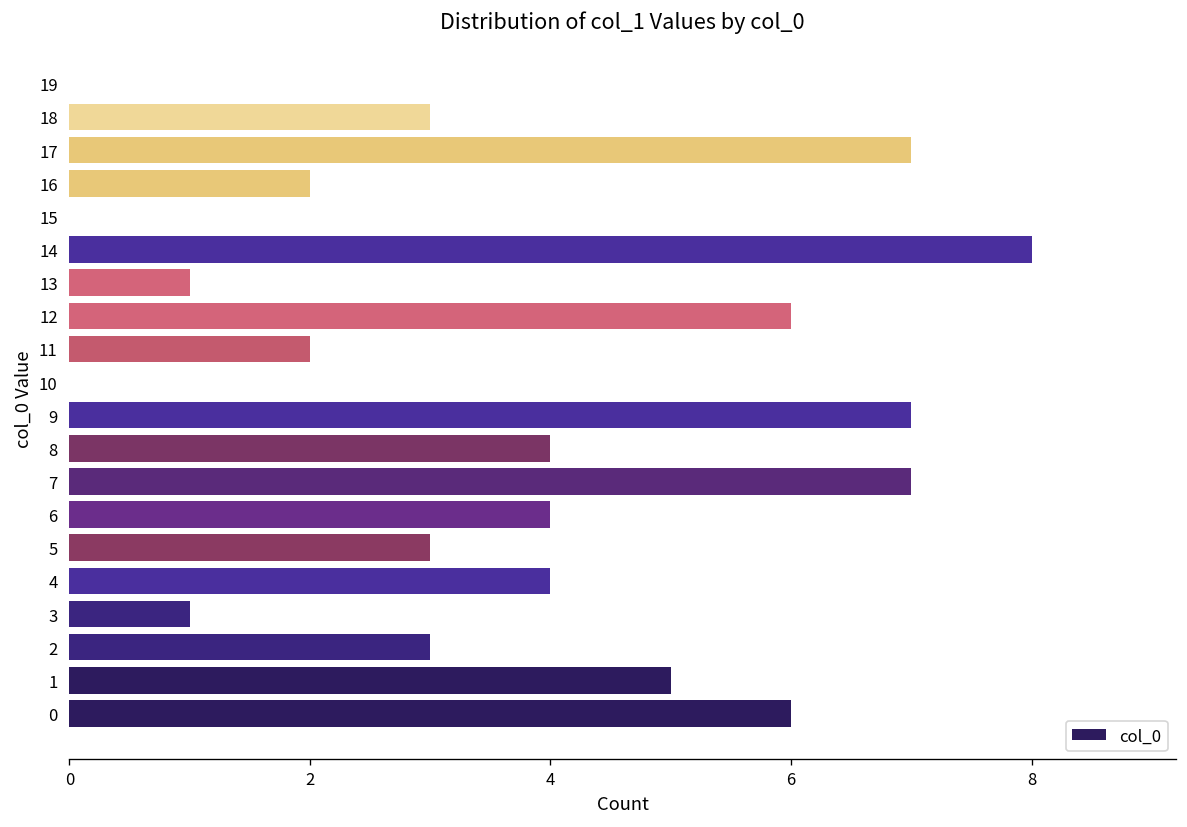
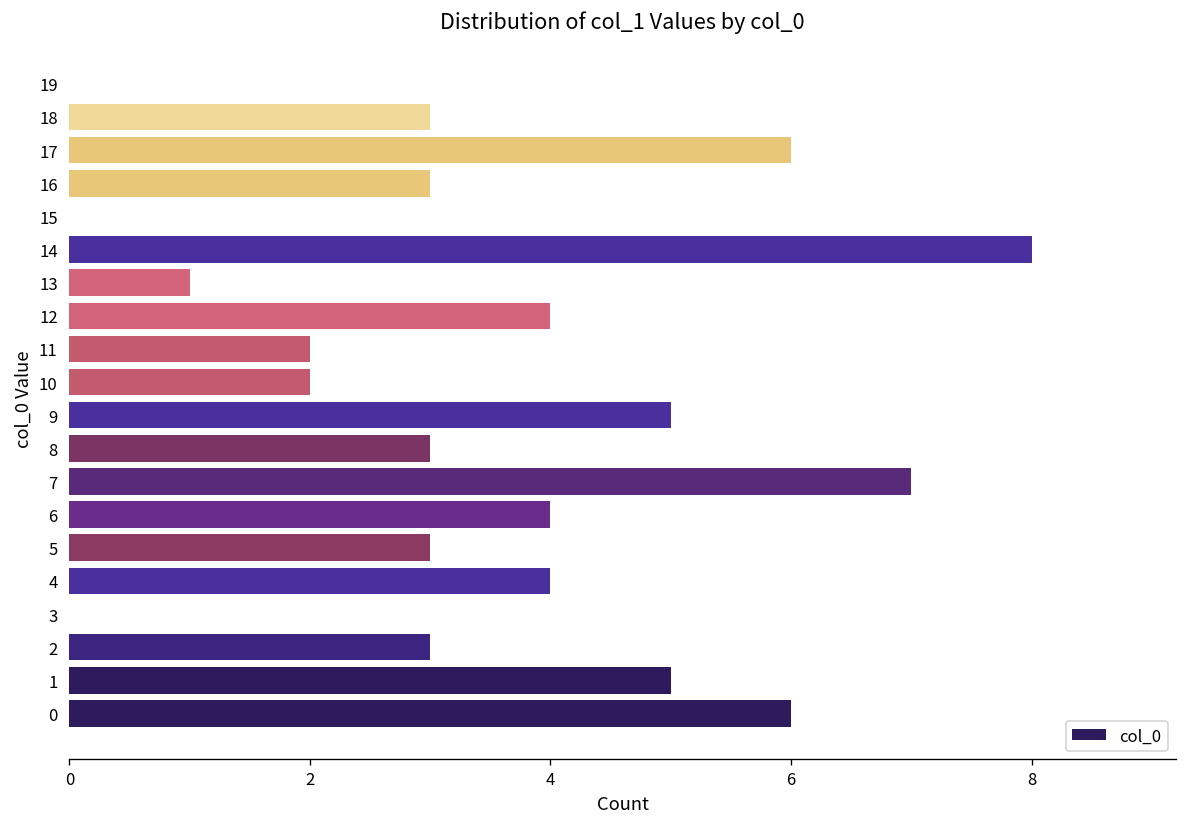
17: 7 -> 6
16: 2 -> 3
12: 6 -> 4
10: 0 -> 2
9: 7 -> 5
8: 4 -> 3
3: 1 -> 0
